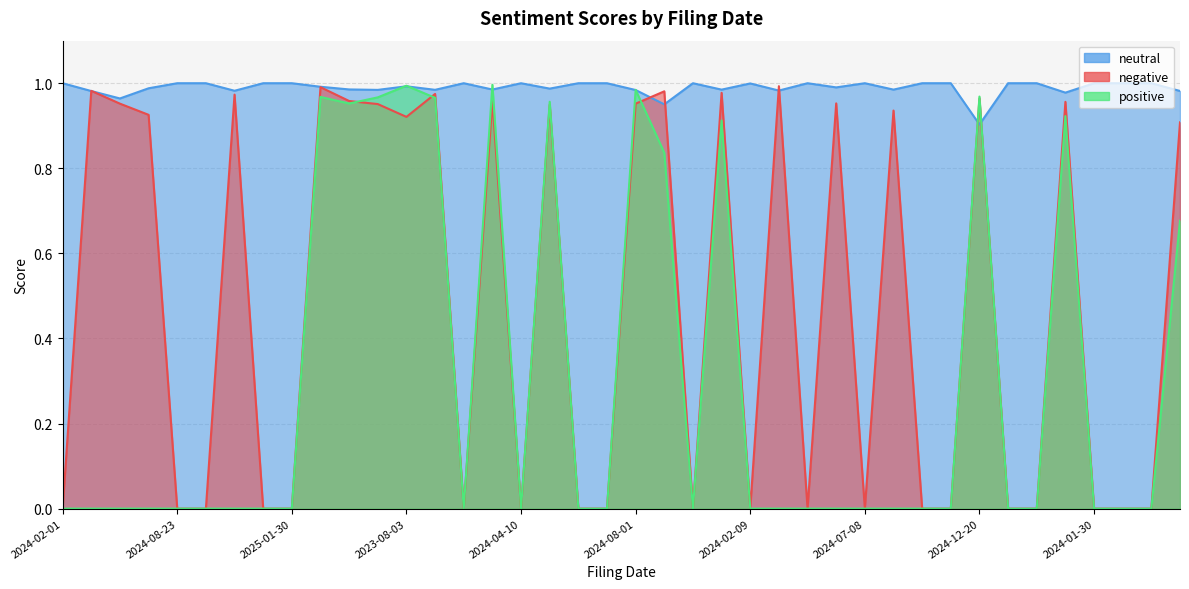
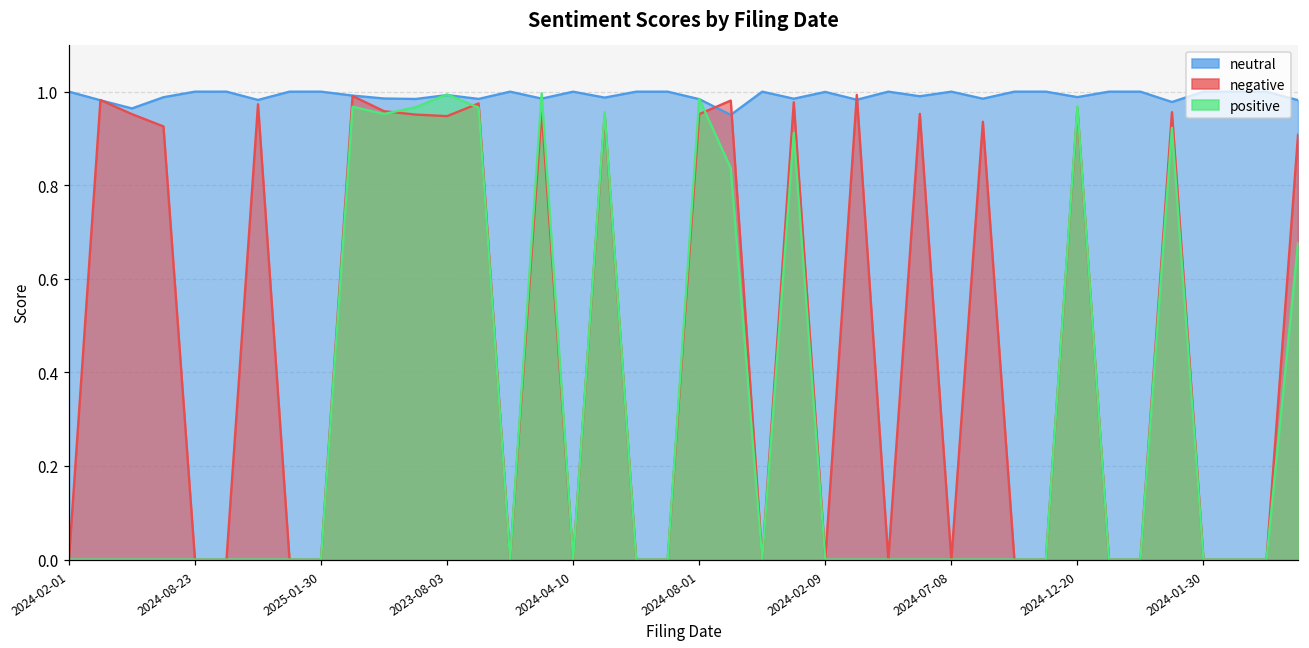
negative, 2023-08-03: 0.92 -> 0.95
neutral, 2024-12-20: 0.90 -> 0.99
